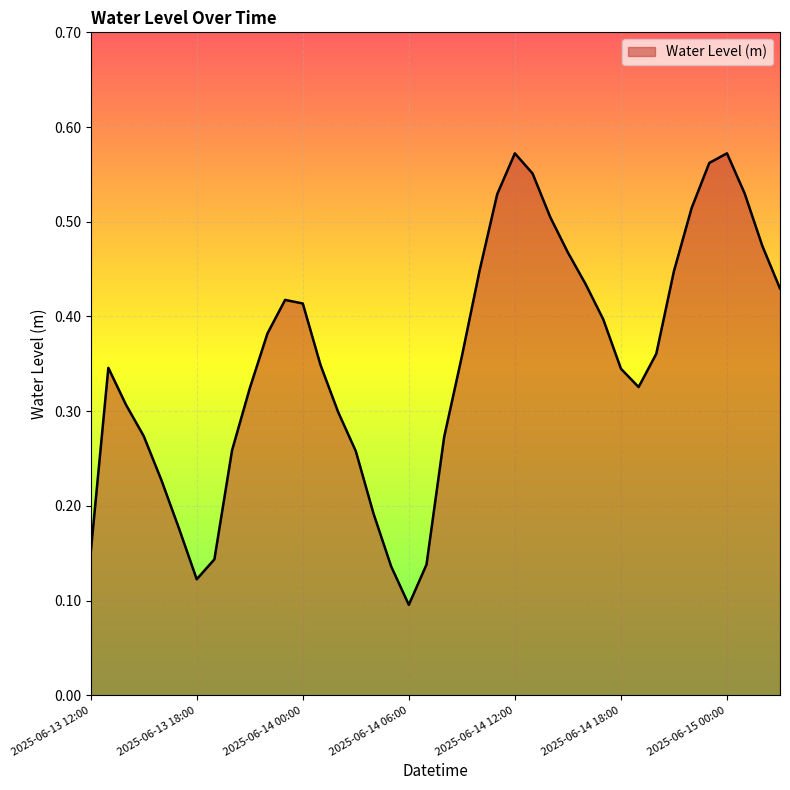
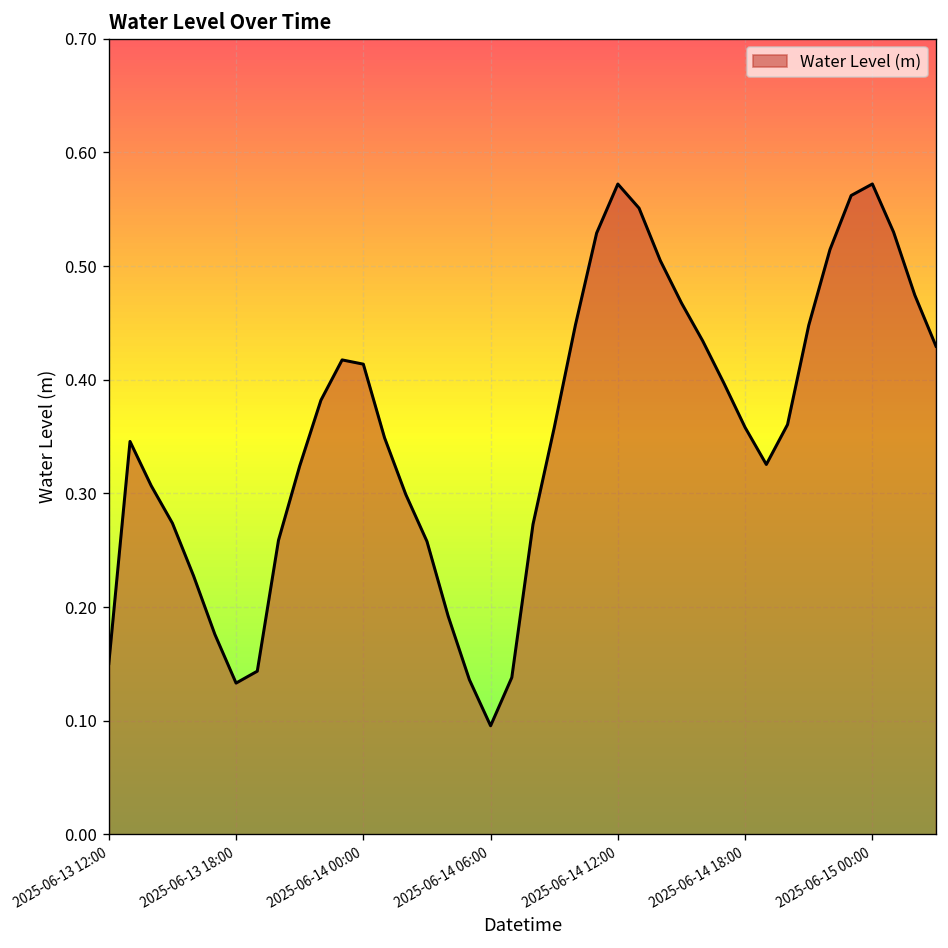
2025-06-13 18:00: 0.12 -> 0.13
2025-06-14 18:00: 0.34 -> 0.36
